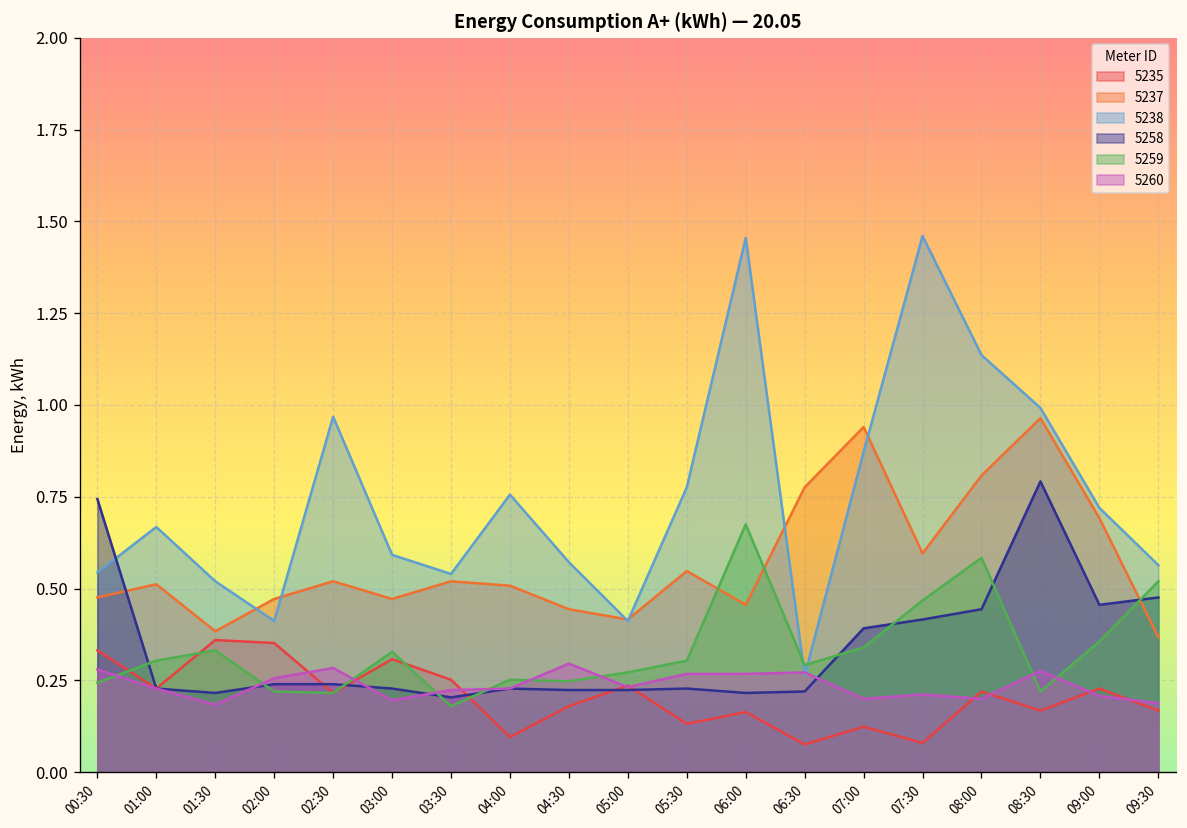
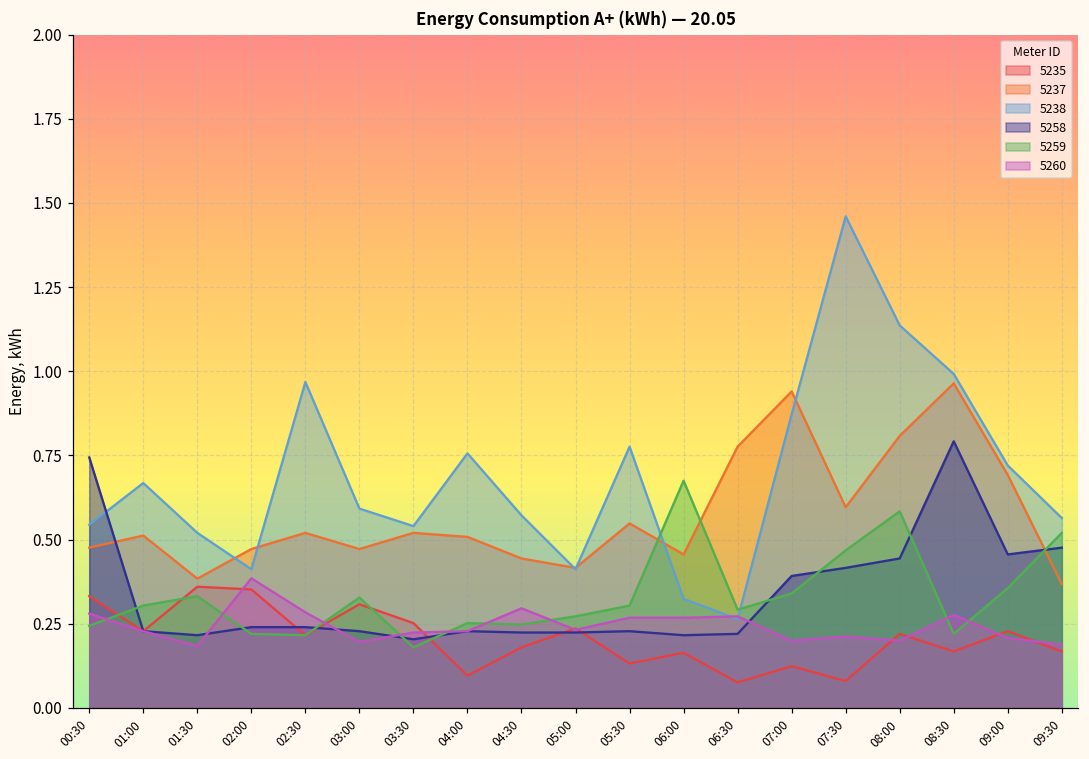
5260, 02:00: 0.26 -> 0.39
5238, 06:00: 1.46 -> 0.32
